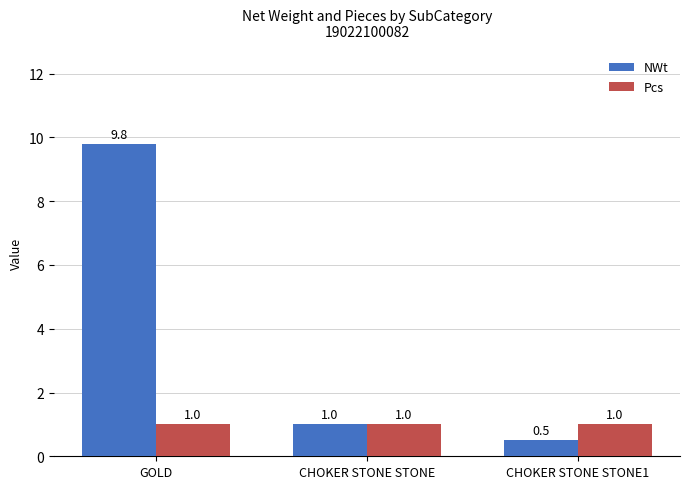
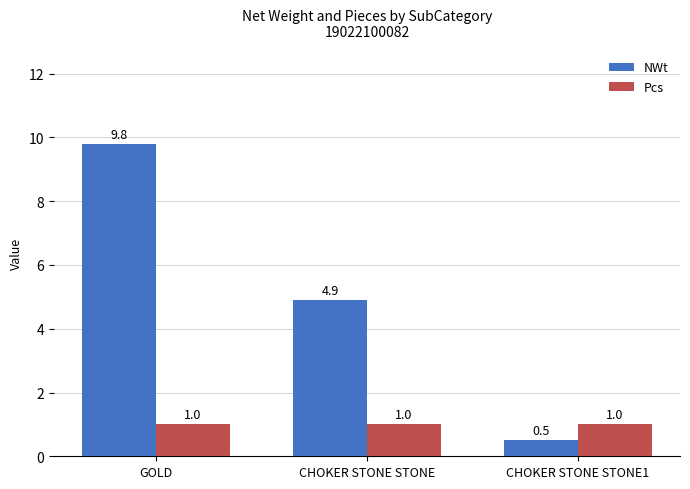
NWt, CHOKER STONE STONE: 1.0 -> 4.9
